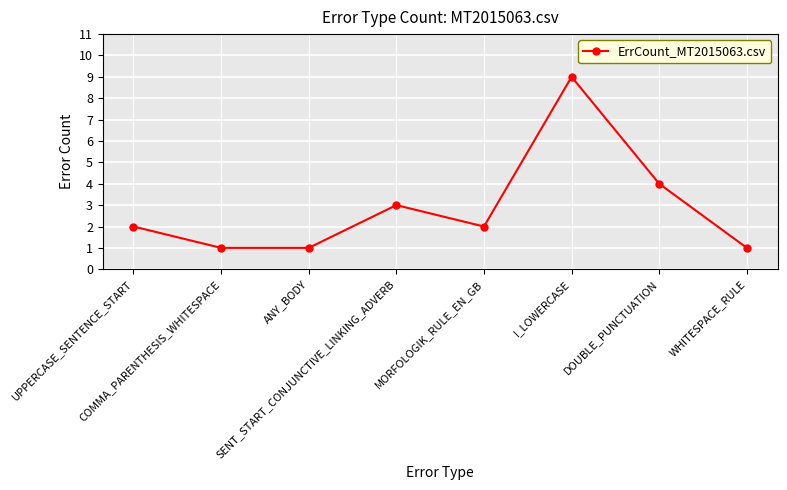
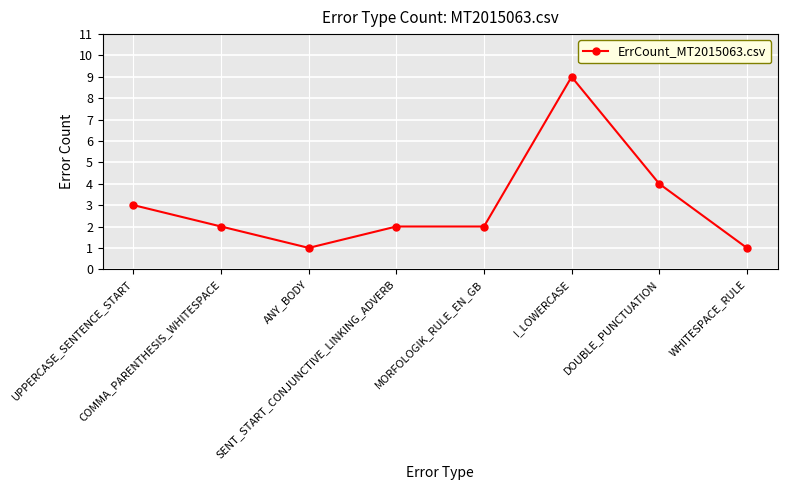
UPPERCASE_SENTENCE_START: 2 -> 3
COMMA_PARENTHESIS_WHITESPACE: 1 -> 2
SENT_START_CONJUNCTIVE_LINKING_ADVERB: 3 -> 2
